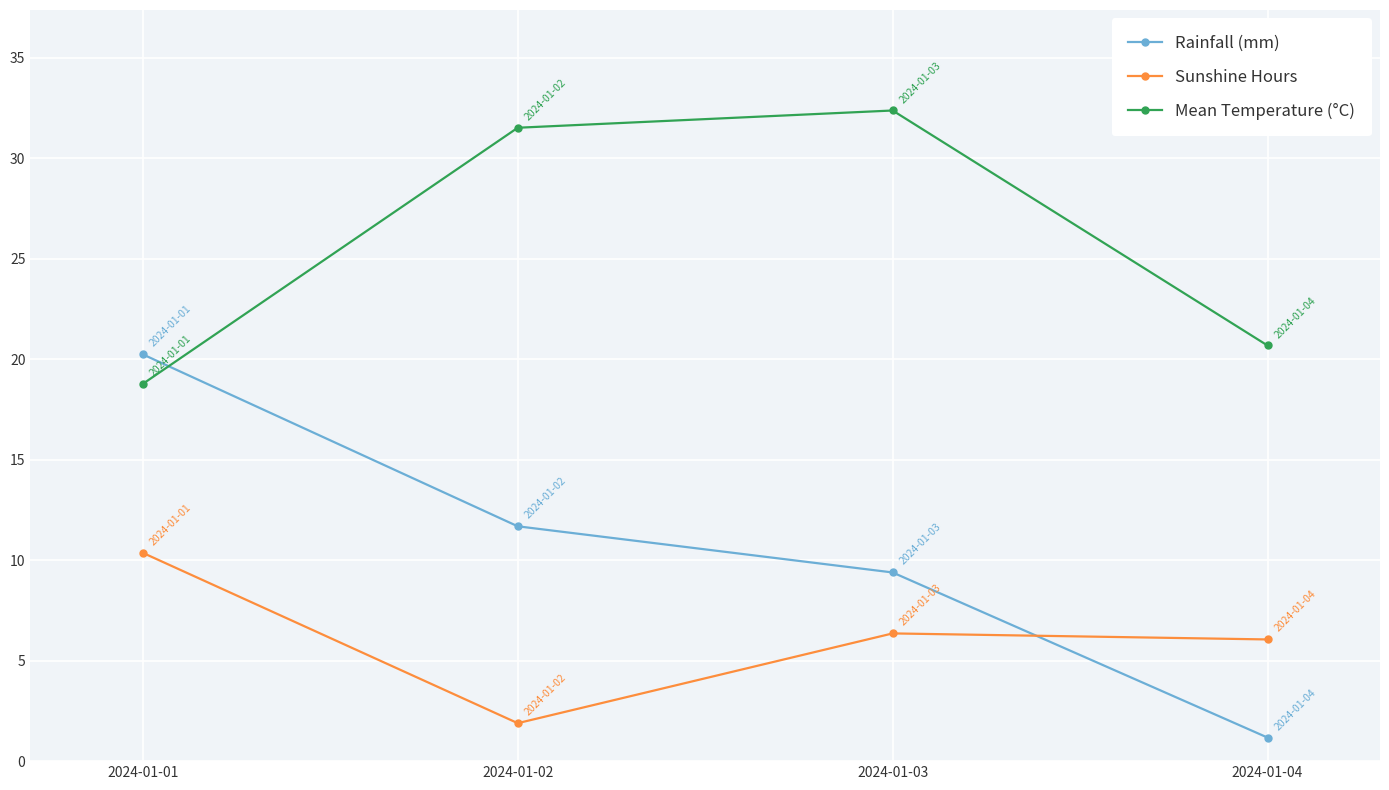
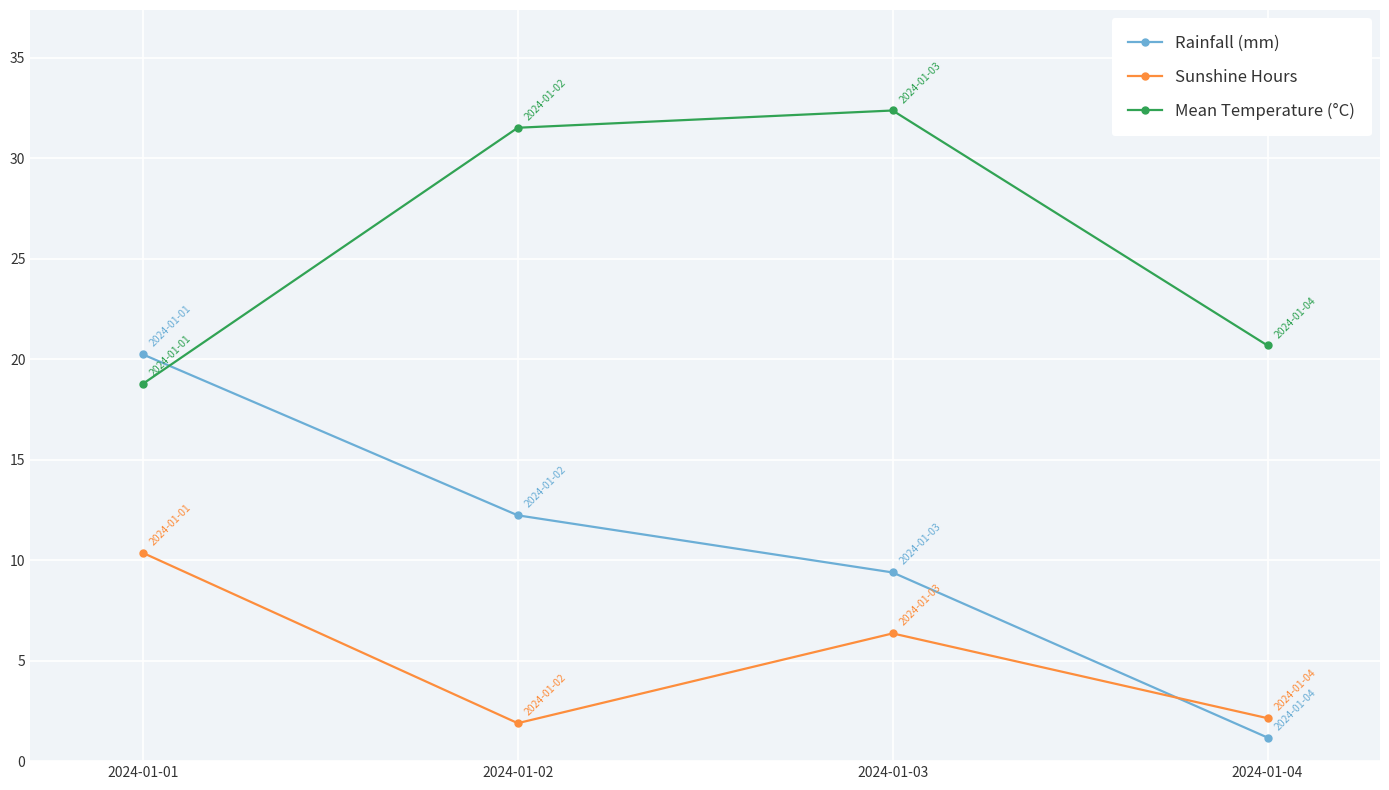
Rainfall (mm), 2024-01-02: 11.7 -> 12.2
Sunshine Hours, 2024-01-04: 6.1 -> 2.1
